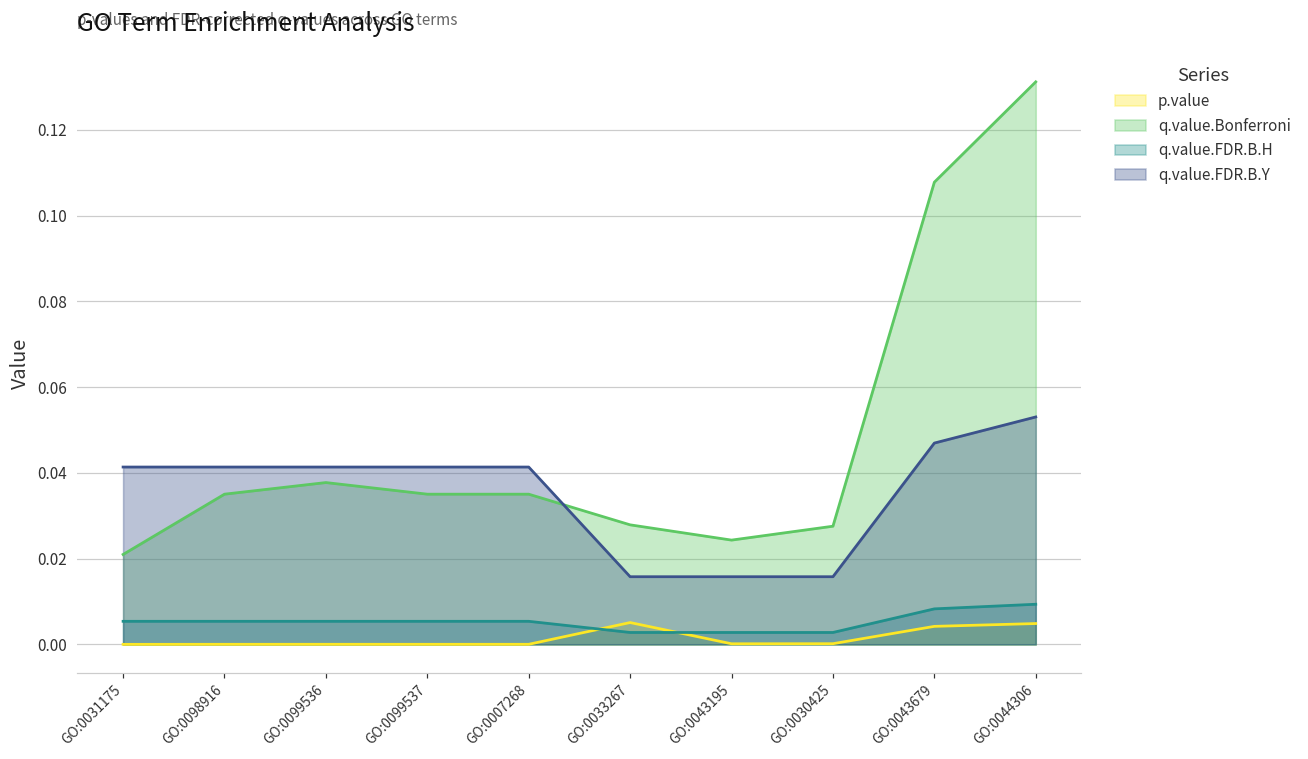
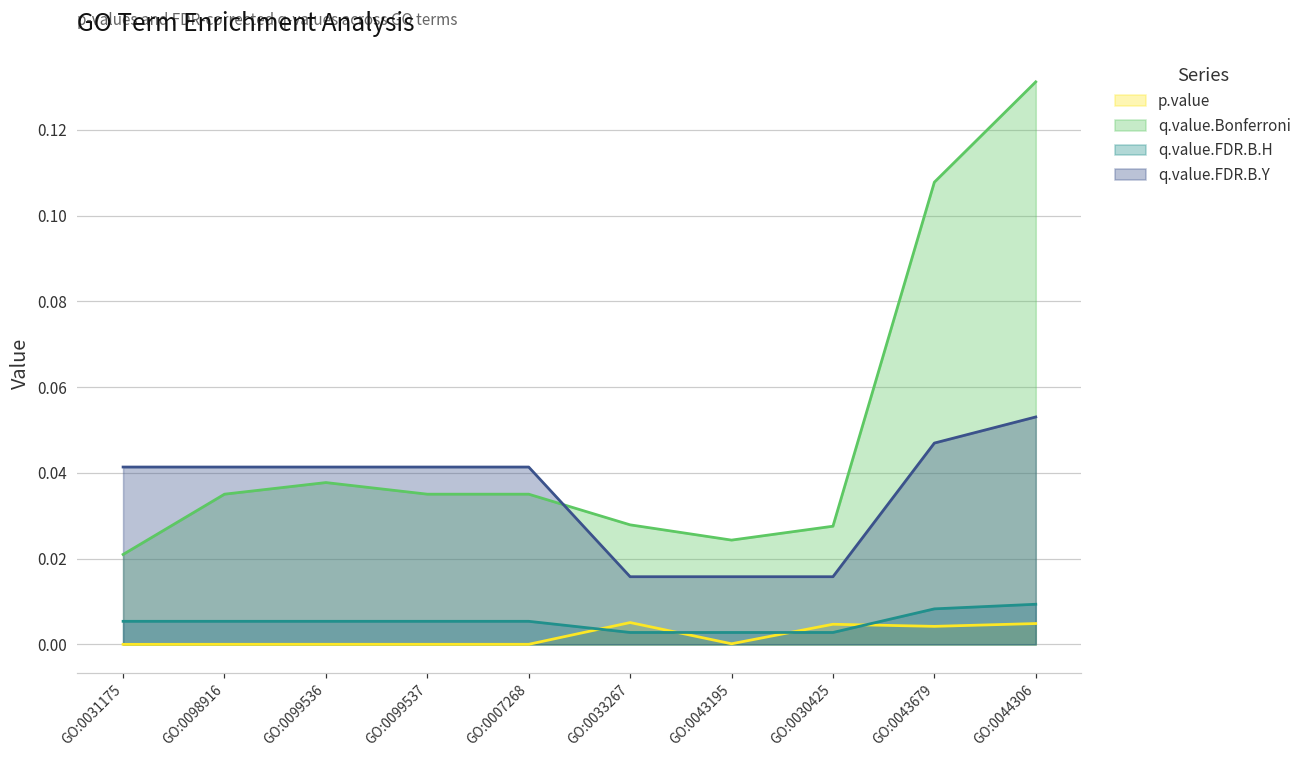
p.value, GO:0030425: 0.000 -> 0.005
